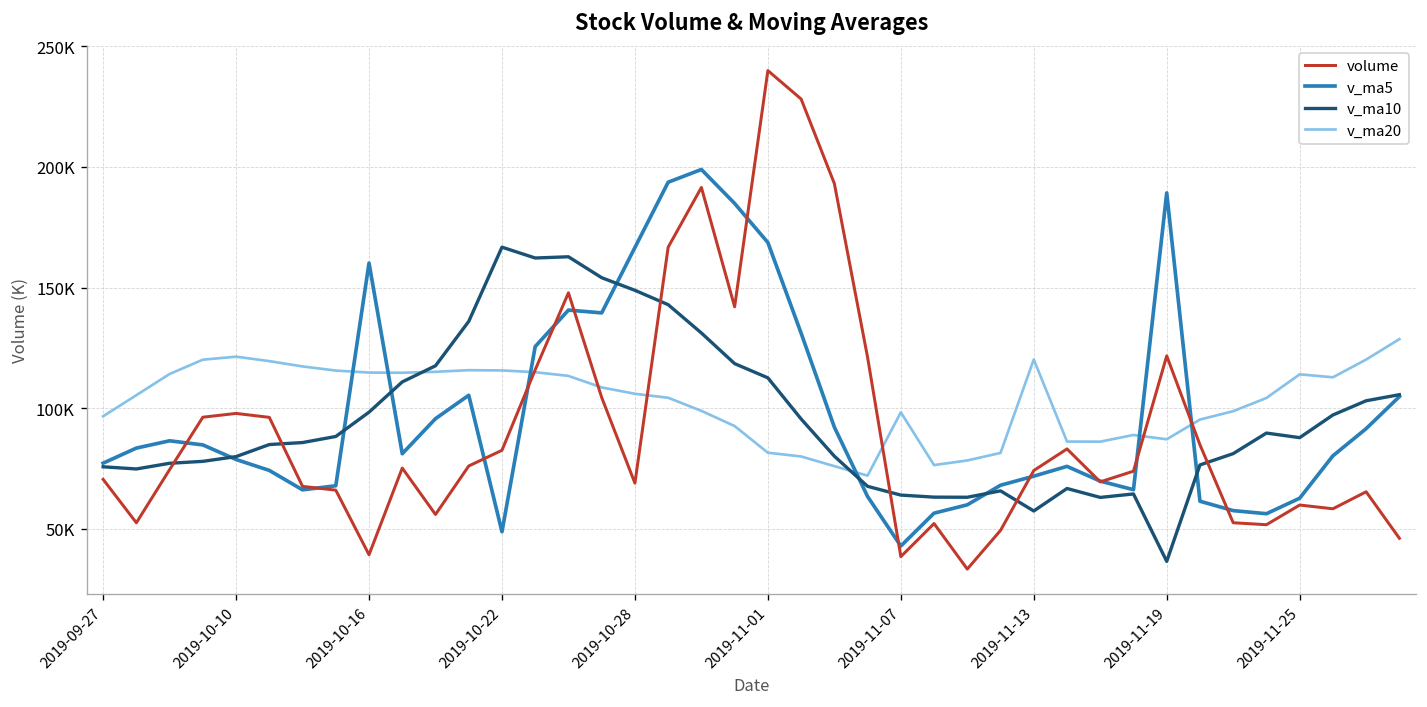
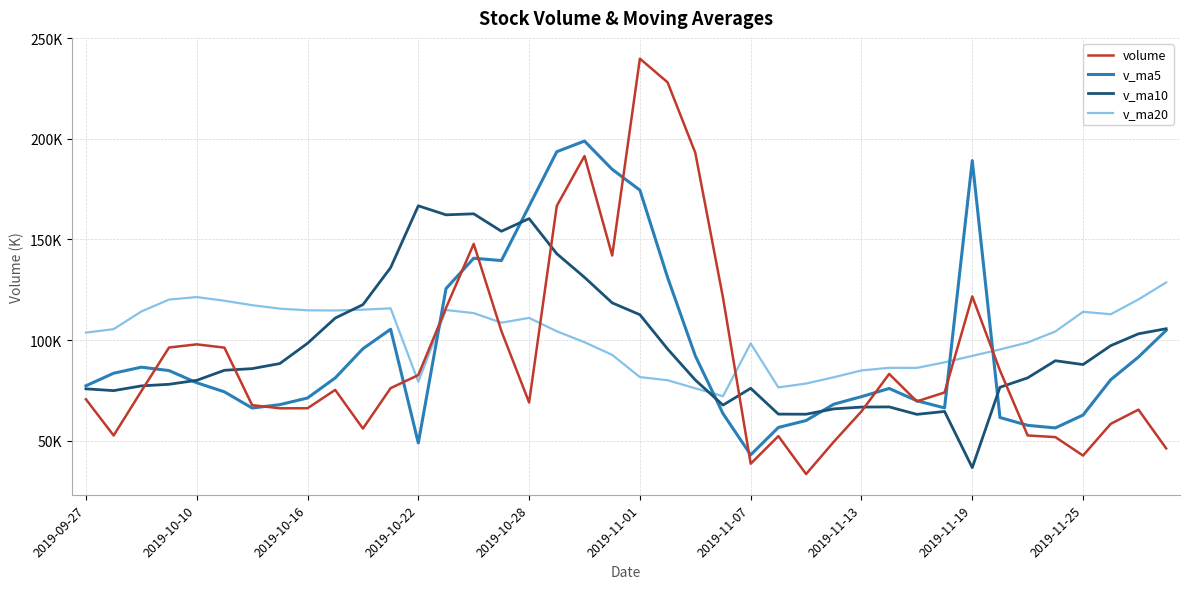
v_ma20, 2019-09-27: 97000 -> 104000
volume, 2019-10-16: 39000 -> 66000
v_ma5, 2019-10-16: 160000 -> 71000
v_ma20, 2019-10-22: 116000 -> 79000
v_ma10, 2019-10-28: 149000 -> 160000
v_ma20, 2019-10-28: 106000 -> 111000
v_ma5, 2019-11-01: 169000 -> 175000
v_ma10, 2019-11-07: 64000 -> 76000
volume, 2019-11-13: 74000 -> 65000
v_ma10, 2019-11-13: 57000 -> 67000
v_ma20, 2019-11-13: 120000 -> 85000
v_ma20, 2019-11-19: 87000 -> 92000
volume, 2019-11-25: 60000 -> 43000
